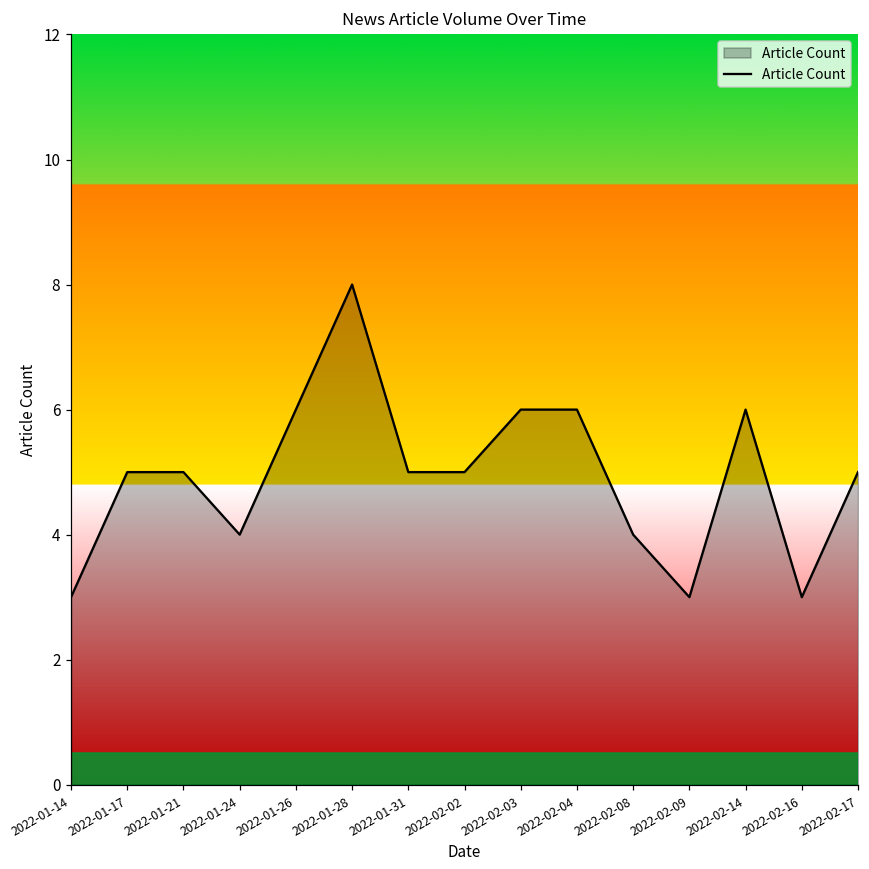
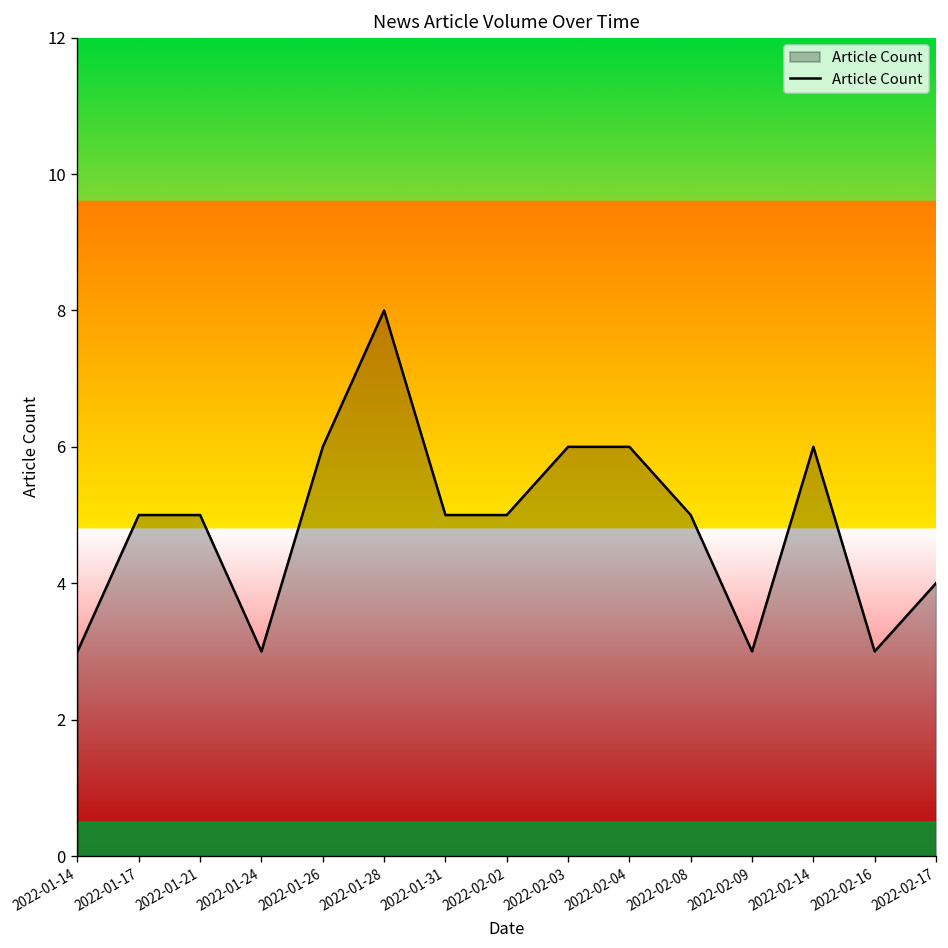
2022-01-24: 4 -> 3
2022-02-08: 4 -> 5
2022-02-17: 5 -> 4
